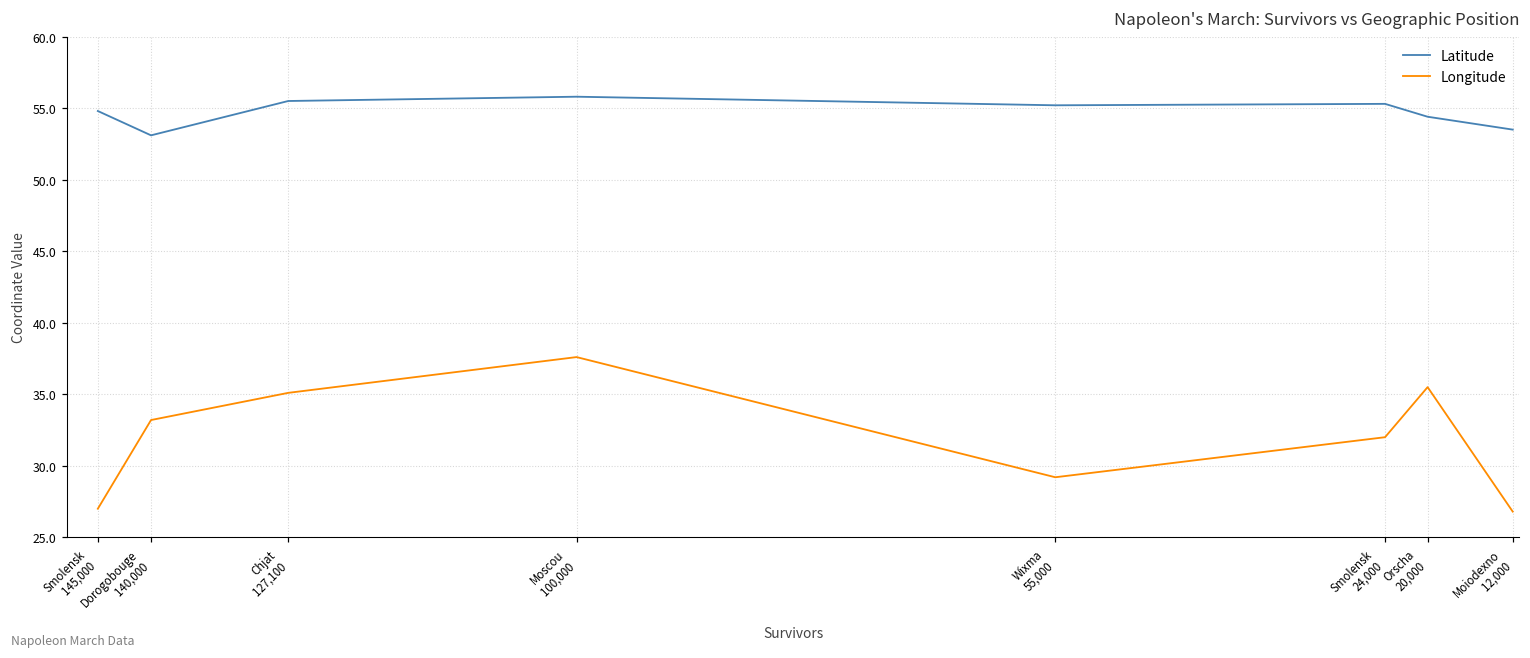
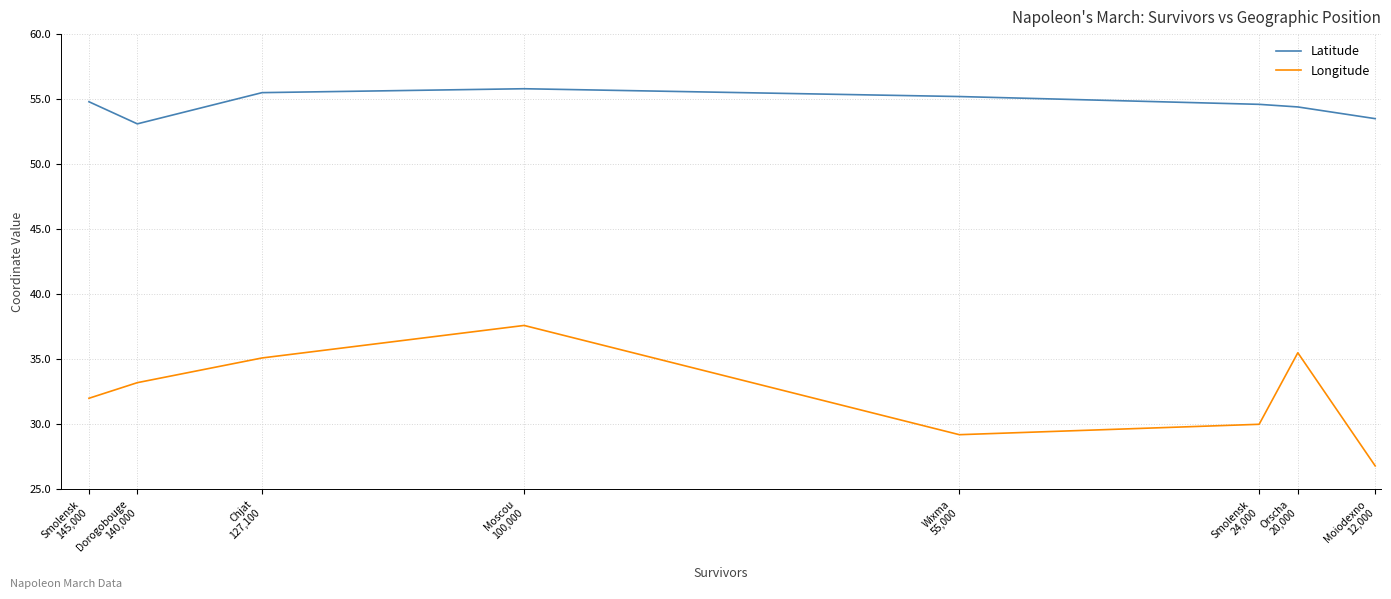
Longitude, Smolensk 145,000: 27 -> 32
Latitude, Smolensk 24,000: 55.3 -> 54.6
Longitude, Smolensk 24,000: 32 -> 30
